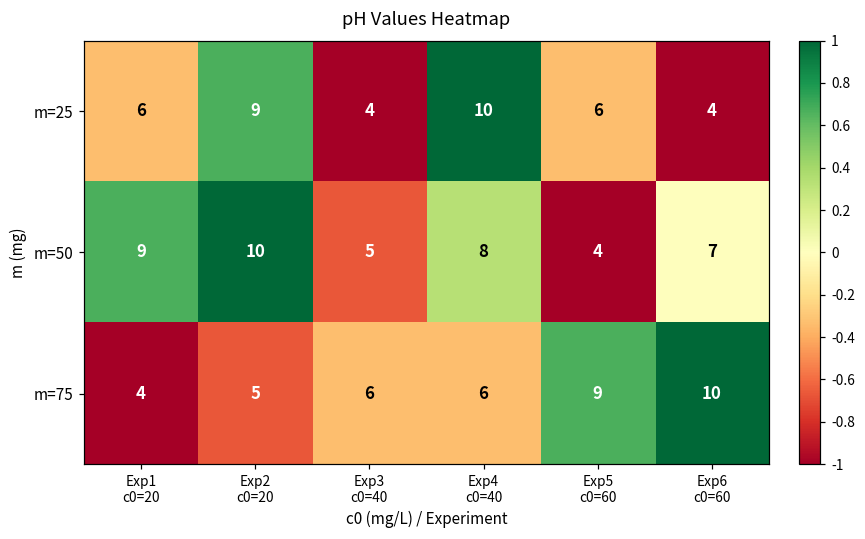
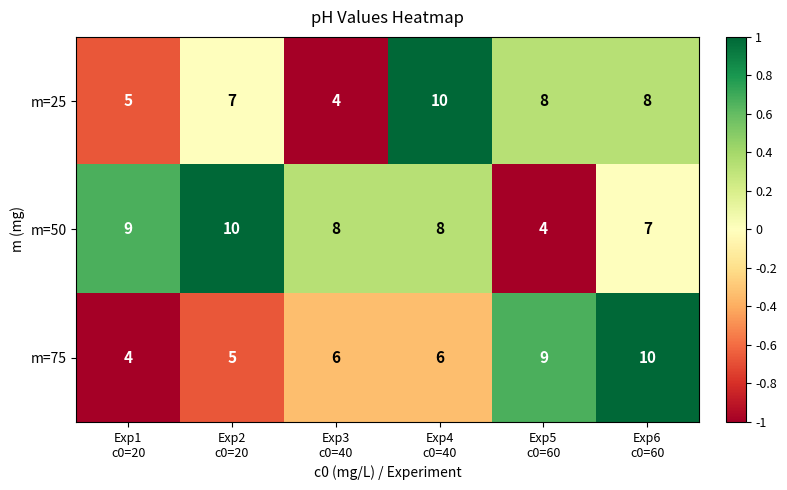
m=25, Exp1 c0=20: 6 -> 5
m=25, Exp2 c0=20: 9 -> 7
m=25, Exp5 c0=60: 6 -> 8
m=25, Exp6 c0=60: 4 -> 8
m=50, Exp3 c0=40: 5 -> 8
